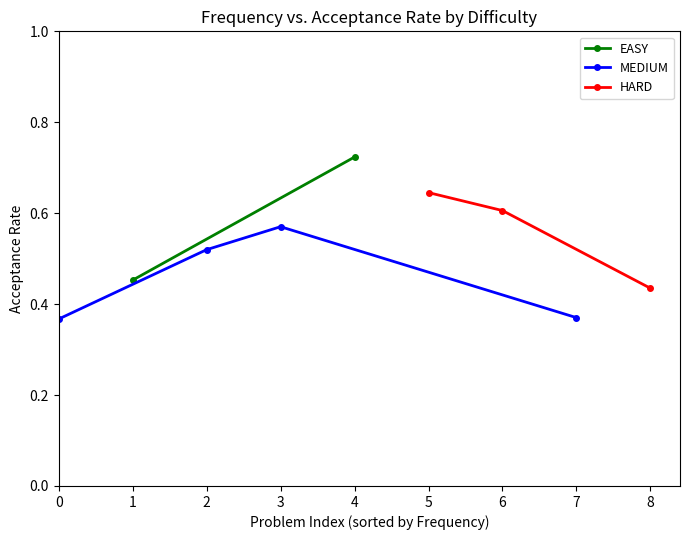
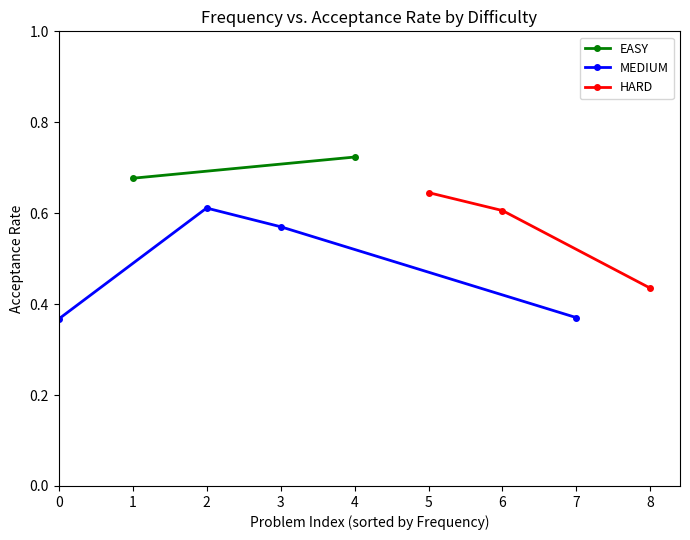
EASY, 1: 0.45 -> 0.68
MEDIUM, 2: 0.52 -> 0.61
